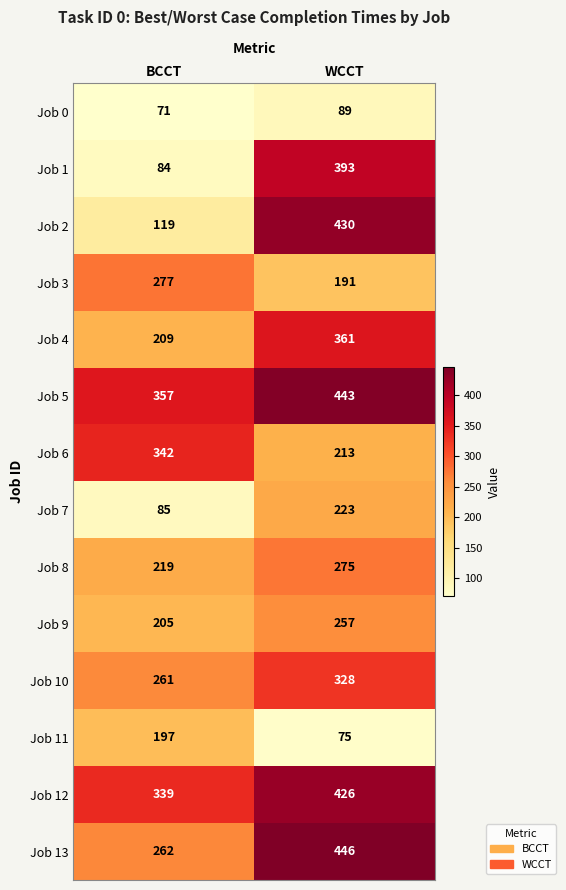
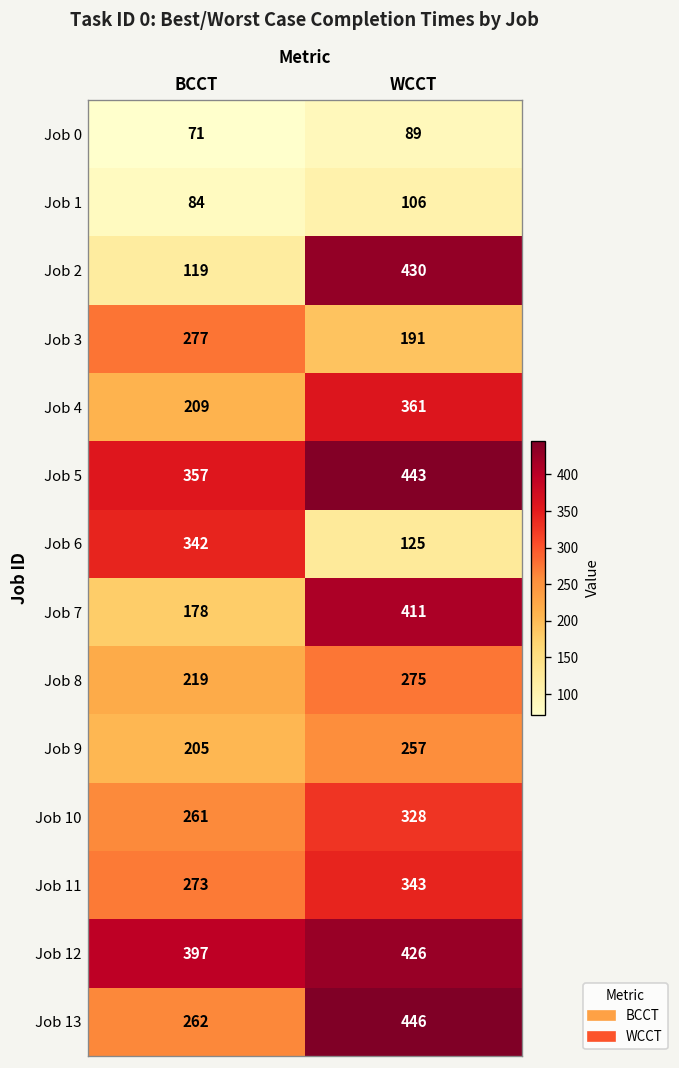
Job 1, WCCT: 393 -> 106
Job 6, WCCT: 213 -> 125
Job 7, BCCT: 85 -> 178
Job 7, WCCT: 223 -> 411
Job 11, BCCT: 197 -> 273
Job 11, WCCT: 75 -> 343
Job 12, BCCT: 339 -> 397
